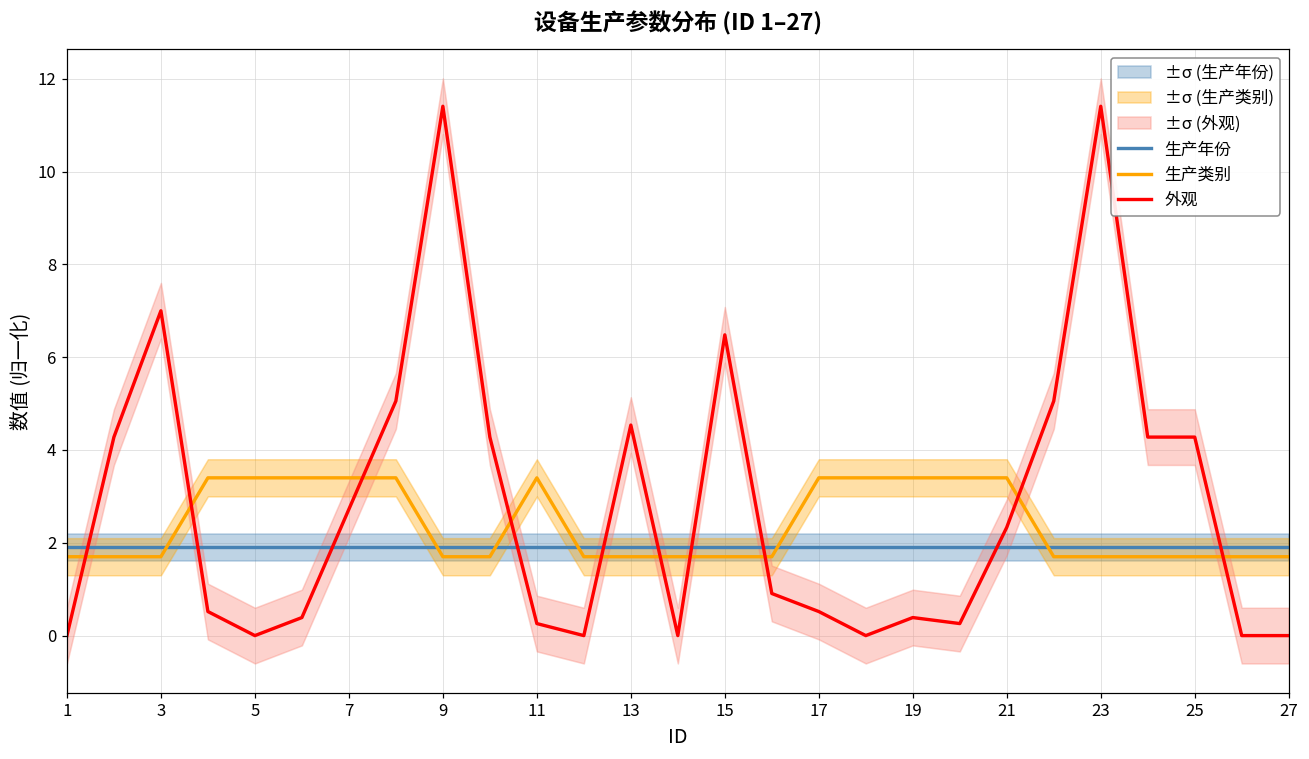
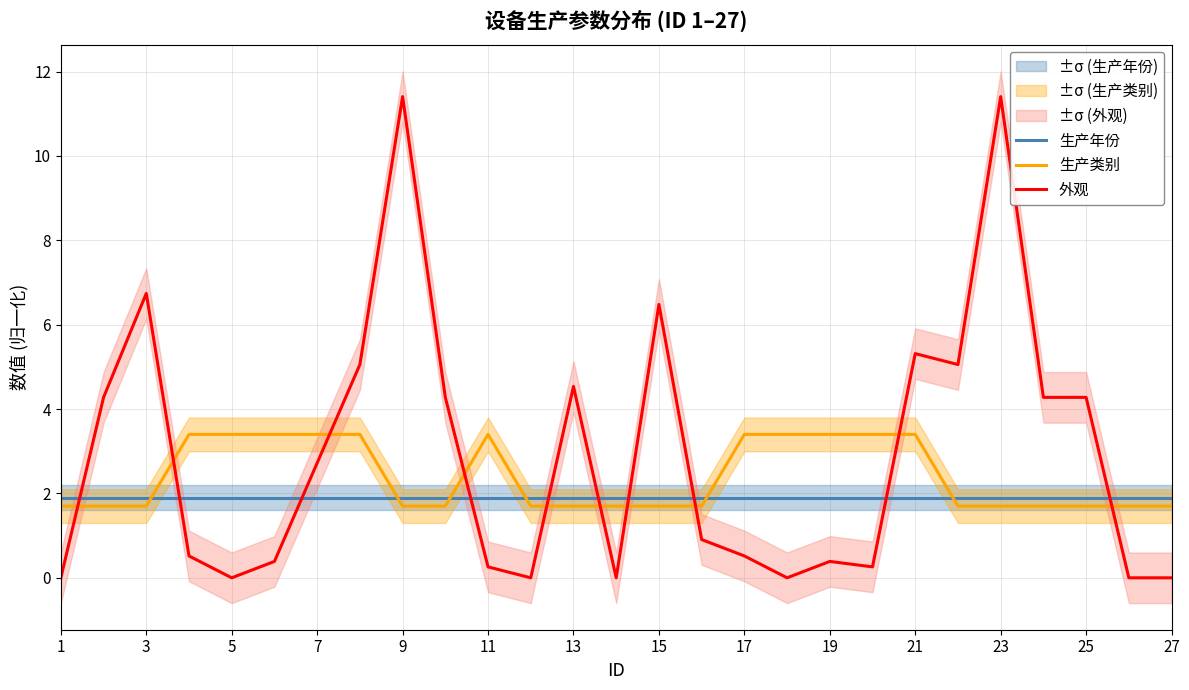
外观, 3: 7.0 -> 6.7
外观, 21: 2.3 -> 5.3
